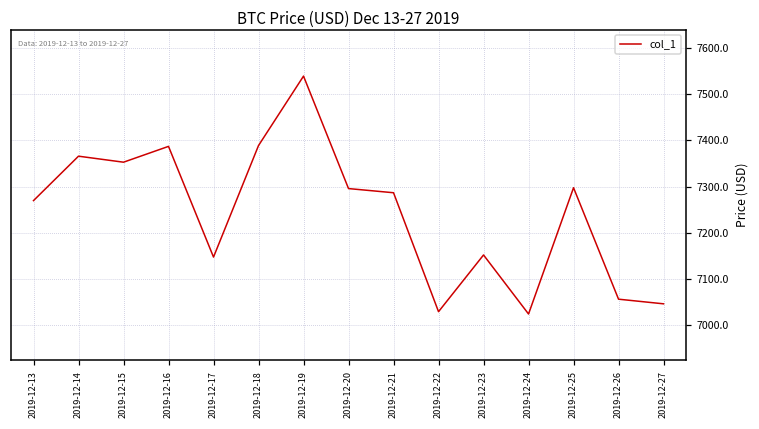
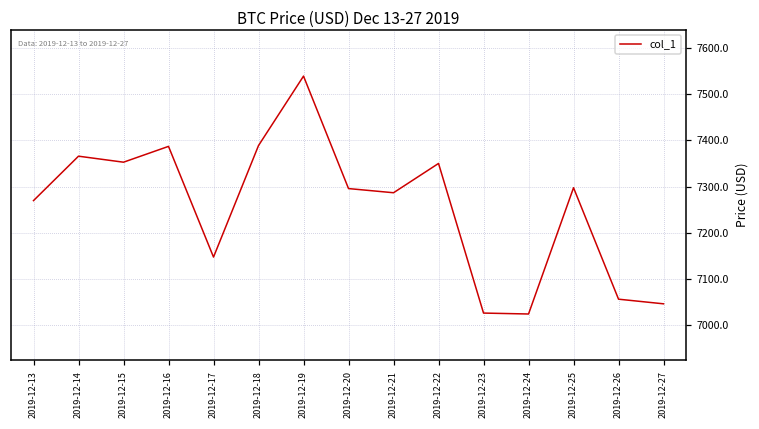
2019-12-22: 7030 -> 7350
2019-12-23: 7150 -> 7030
